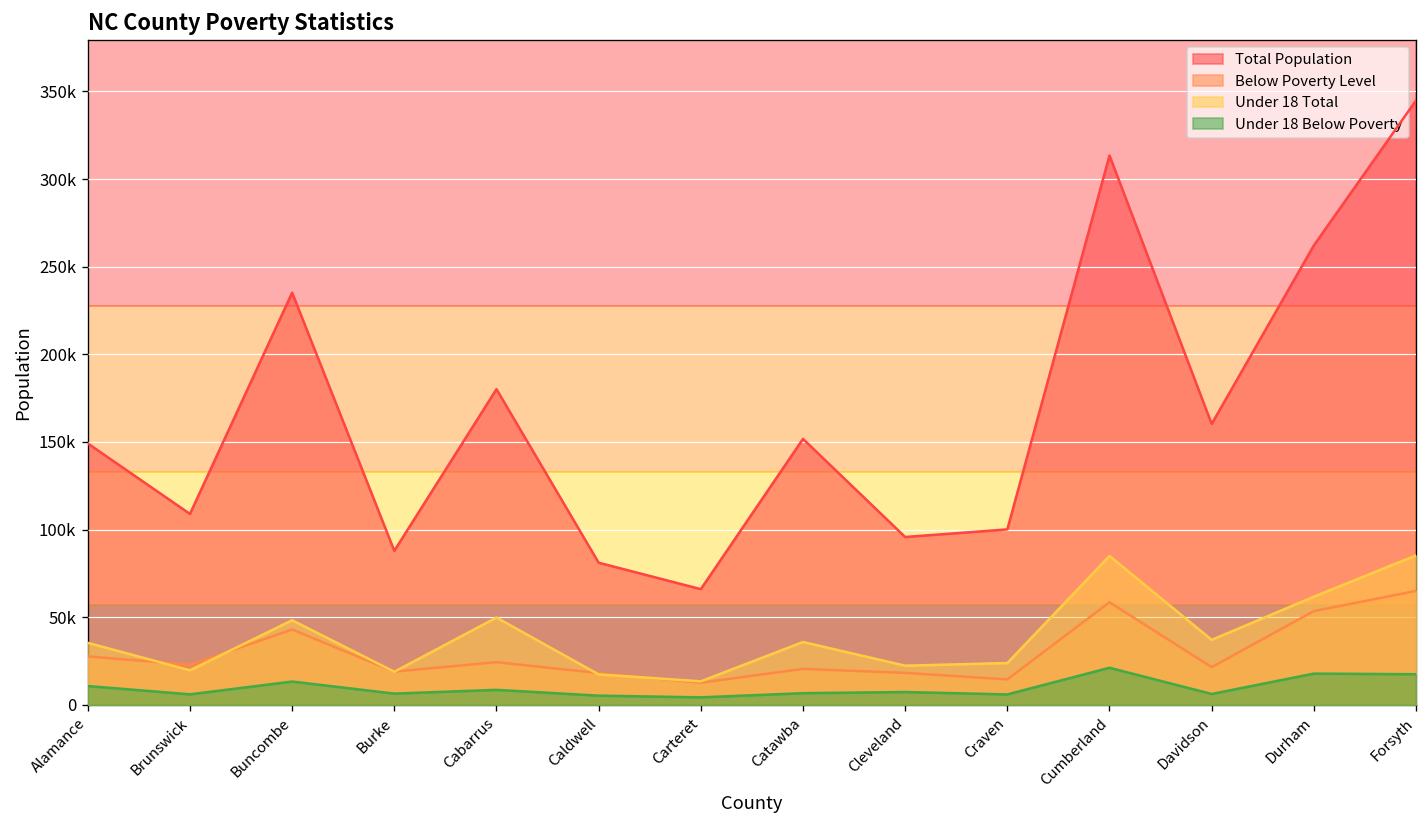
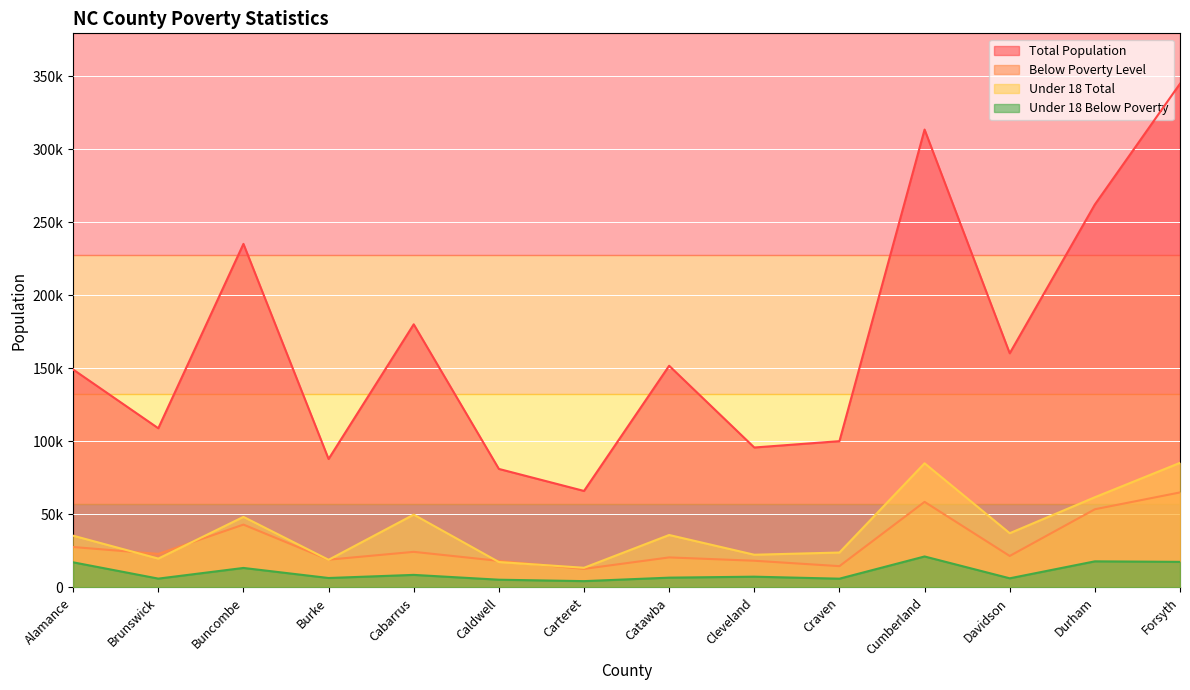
Under 18 Below Poverty, Alamance: 11000 -> 17000
